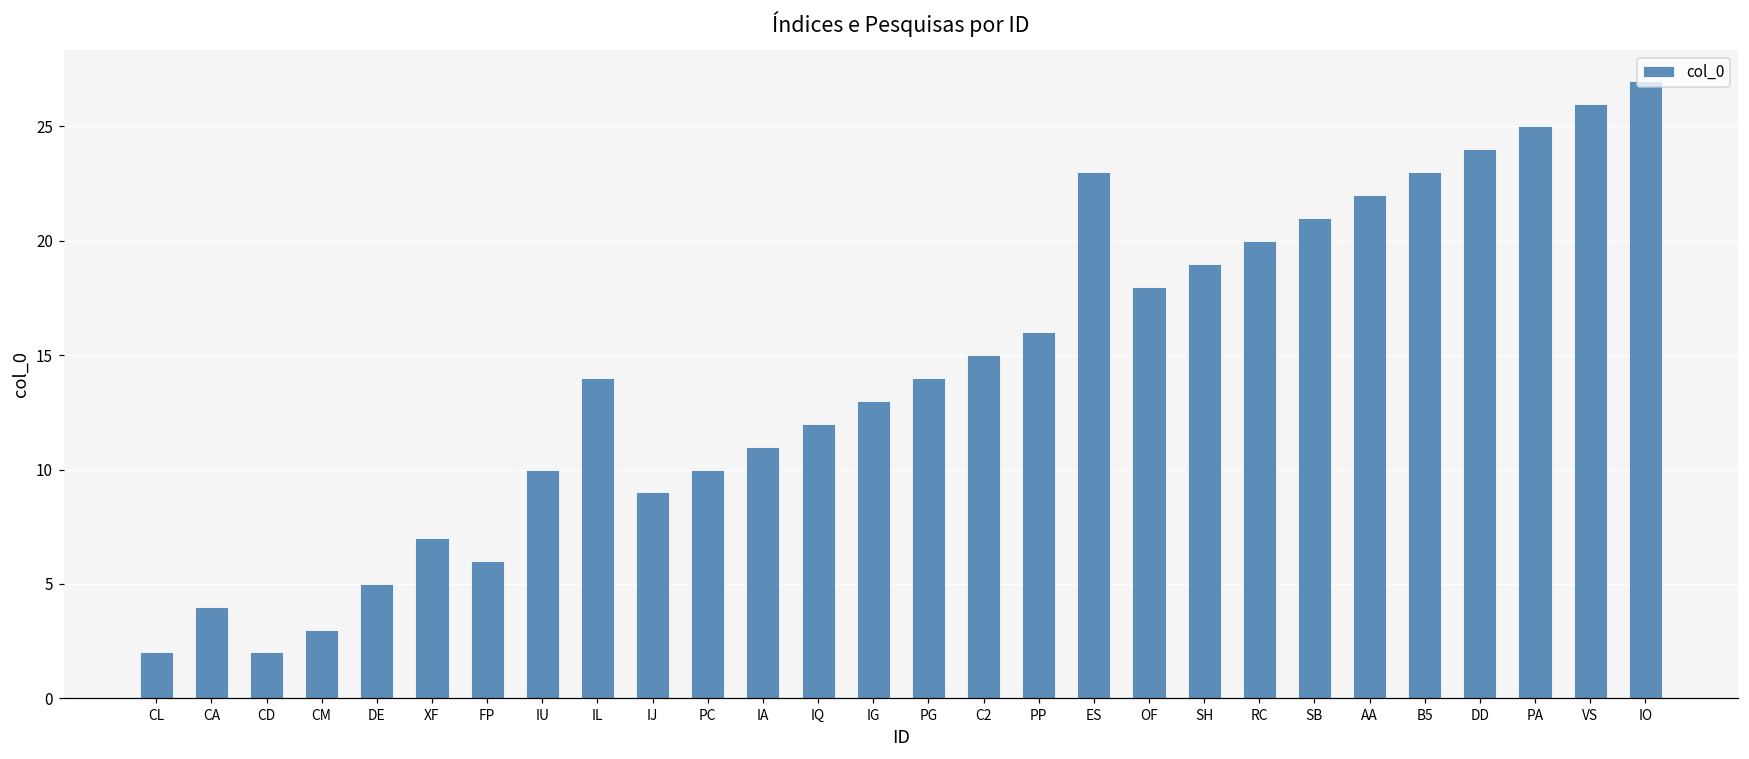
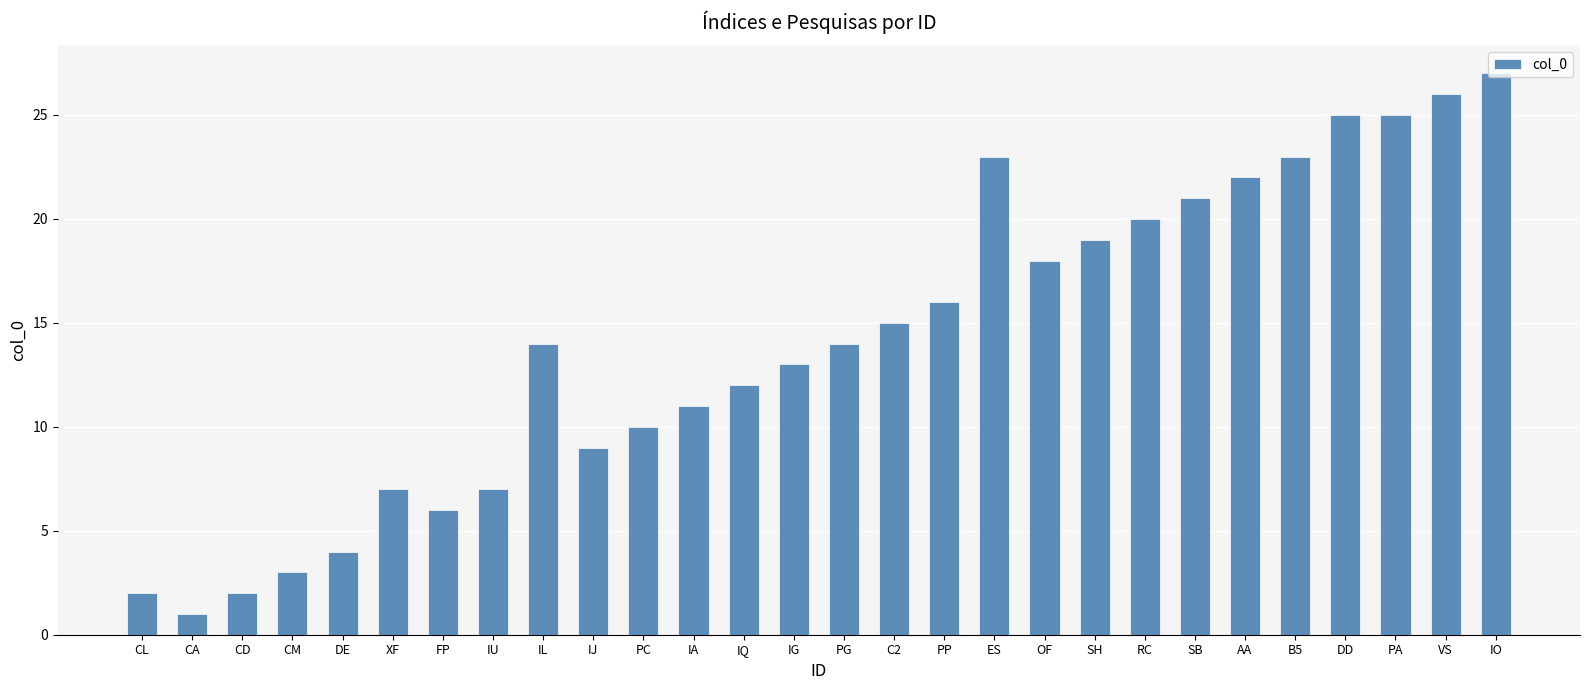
CA: 4 -> 1
DE: 5 -> 4
IU: 10 -> 7
DD: 24 -> 25
